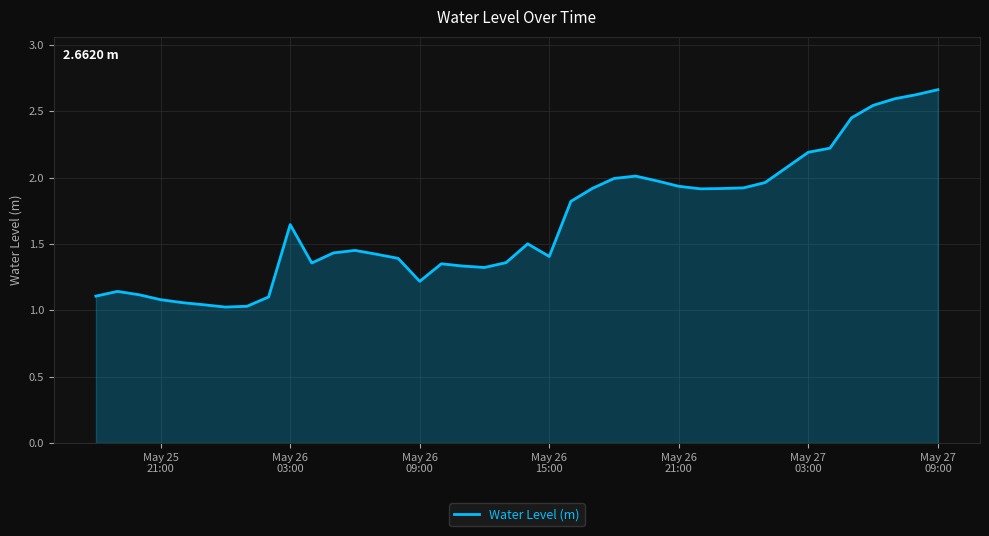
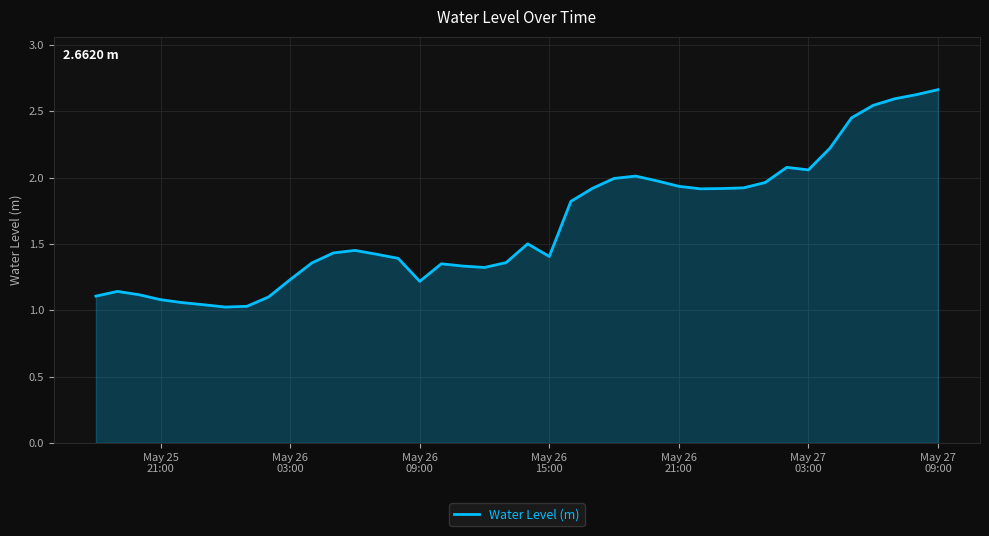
May 26 03:00: 1.65 -> 1.23
May 27 03:00: 2.19 -> 2.06
